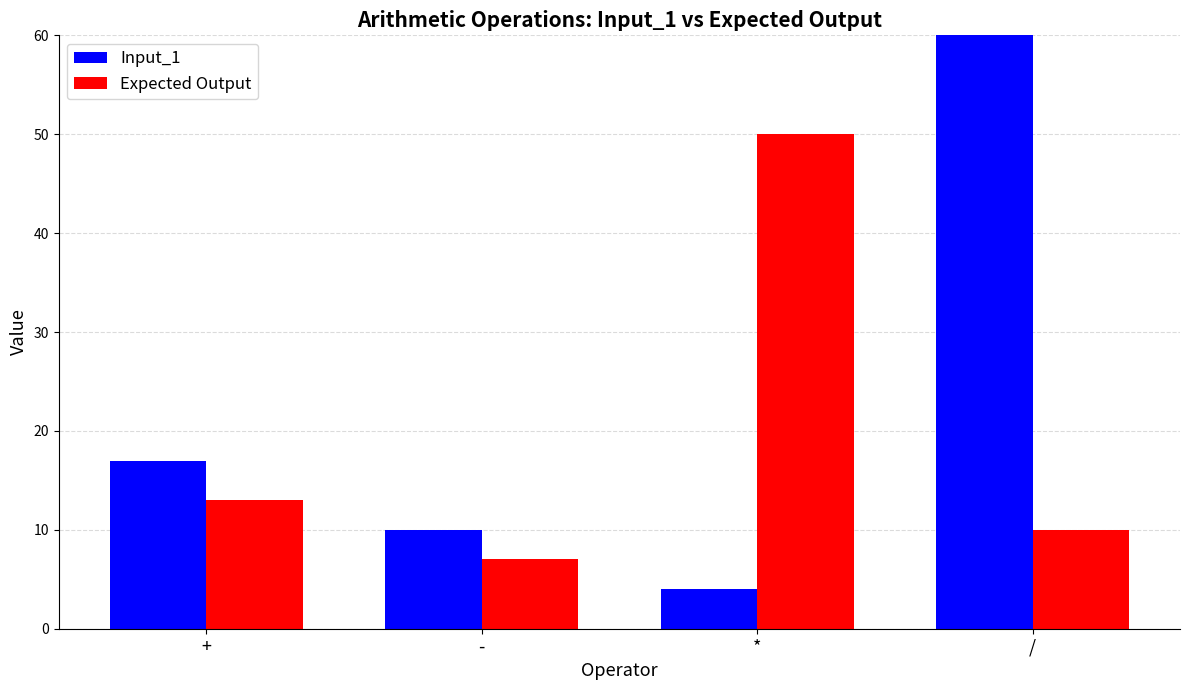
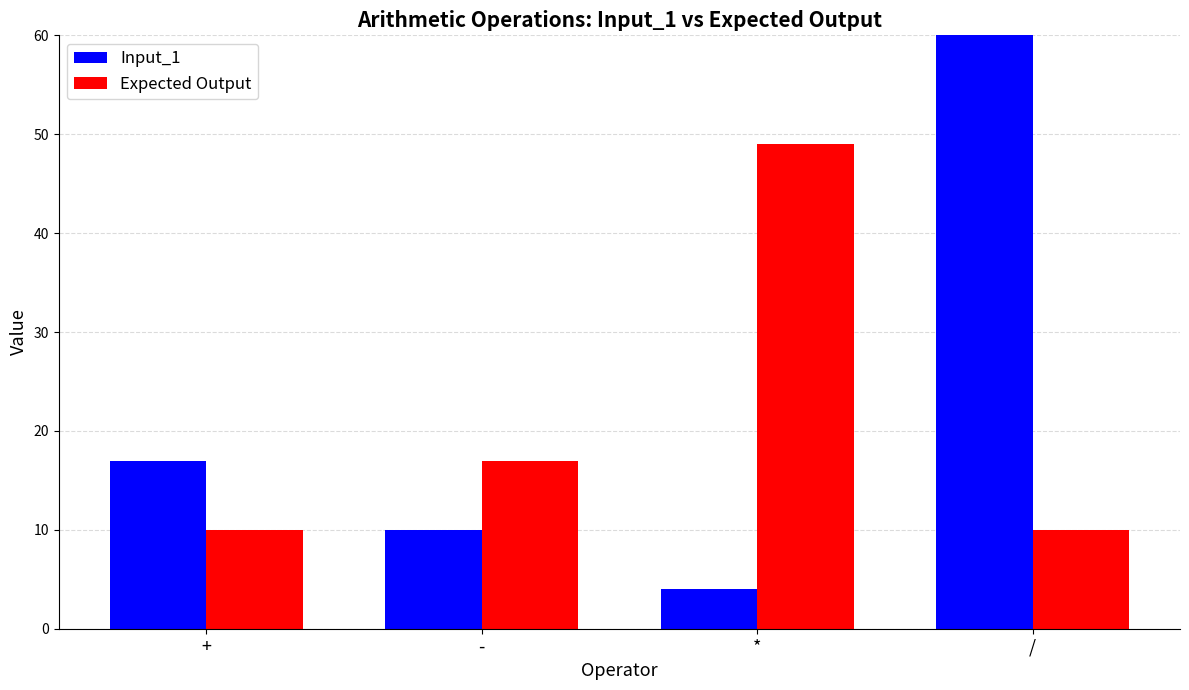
Expected Output, +: 13 -> 10
Expected Output, -: 7 -> 17
Expected Output, *: 50 -> 49
